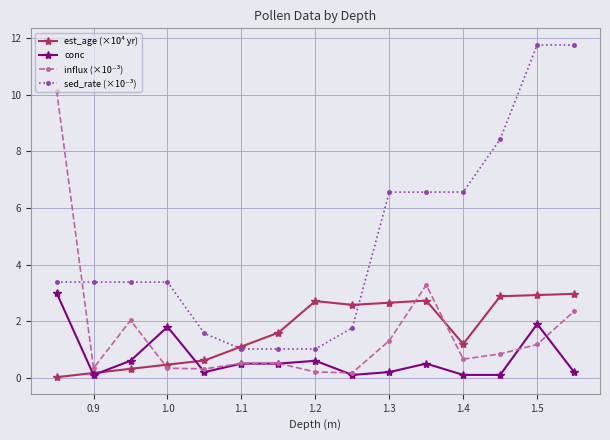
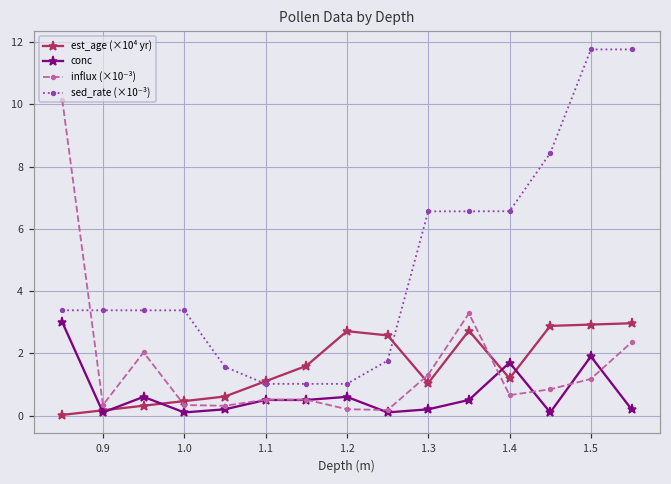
conc, 1.0: 1.8 -> 0.1
est_age (×10⁴ yr), 1.3: 2.7 -> 1.0
conc, 1.4: 0.1 -> 1.7
